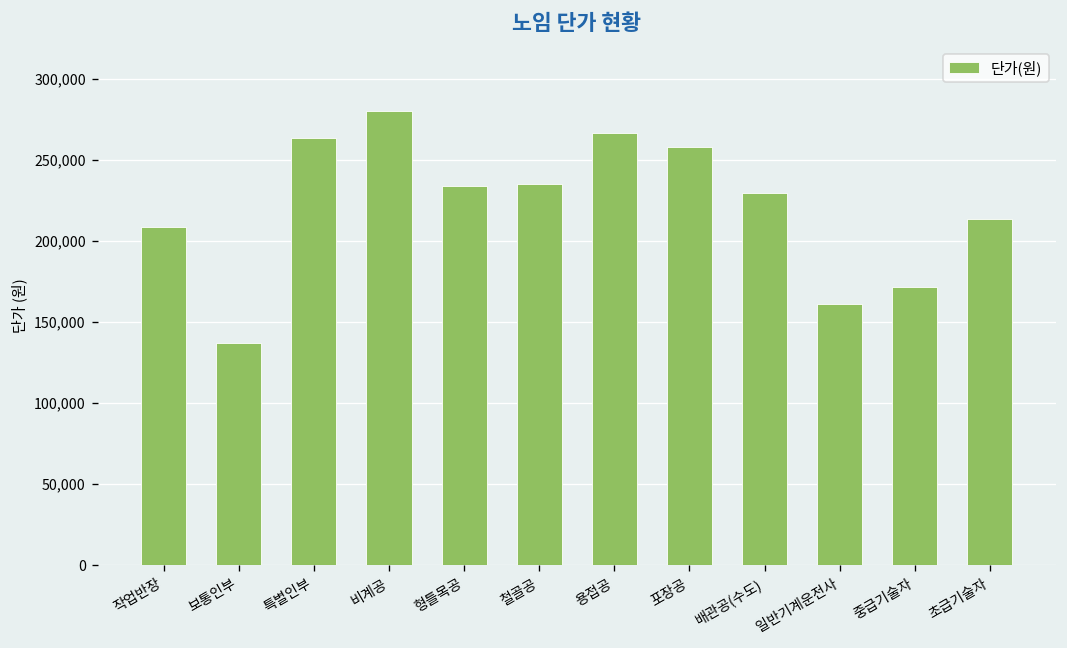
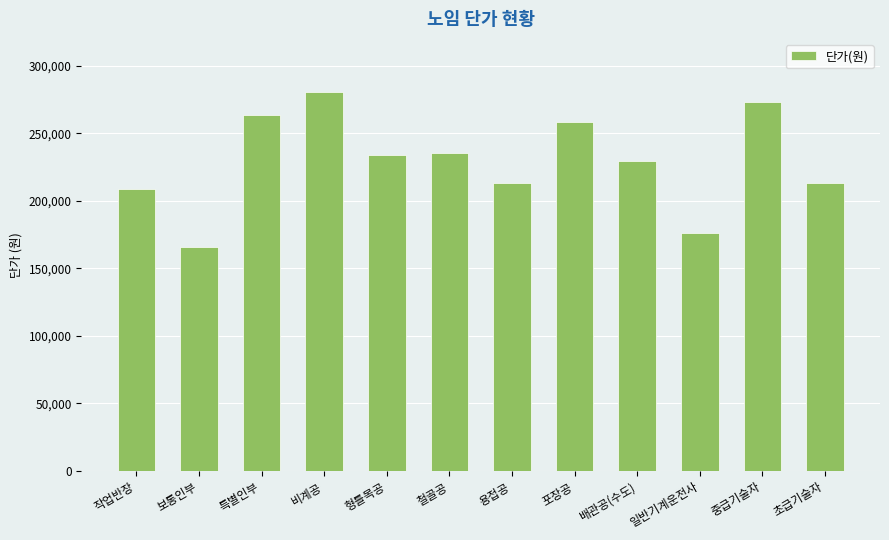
보통인부: 137,000 -> 166,000
용접공: 267,000 -> 213,000
일반기계운전사: 161,000 -> 176,000
중급기술자: 172,000 -> 273,000
